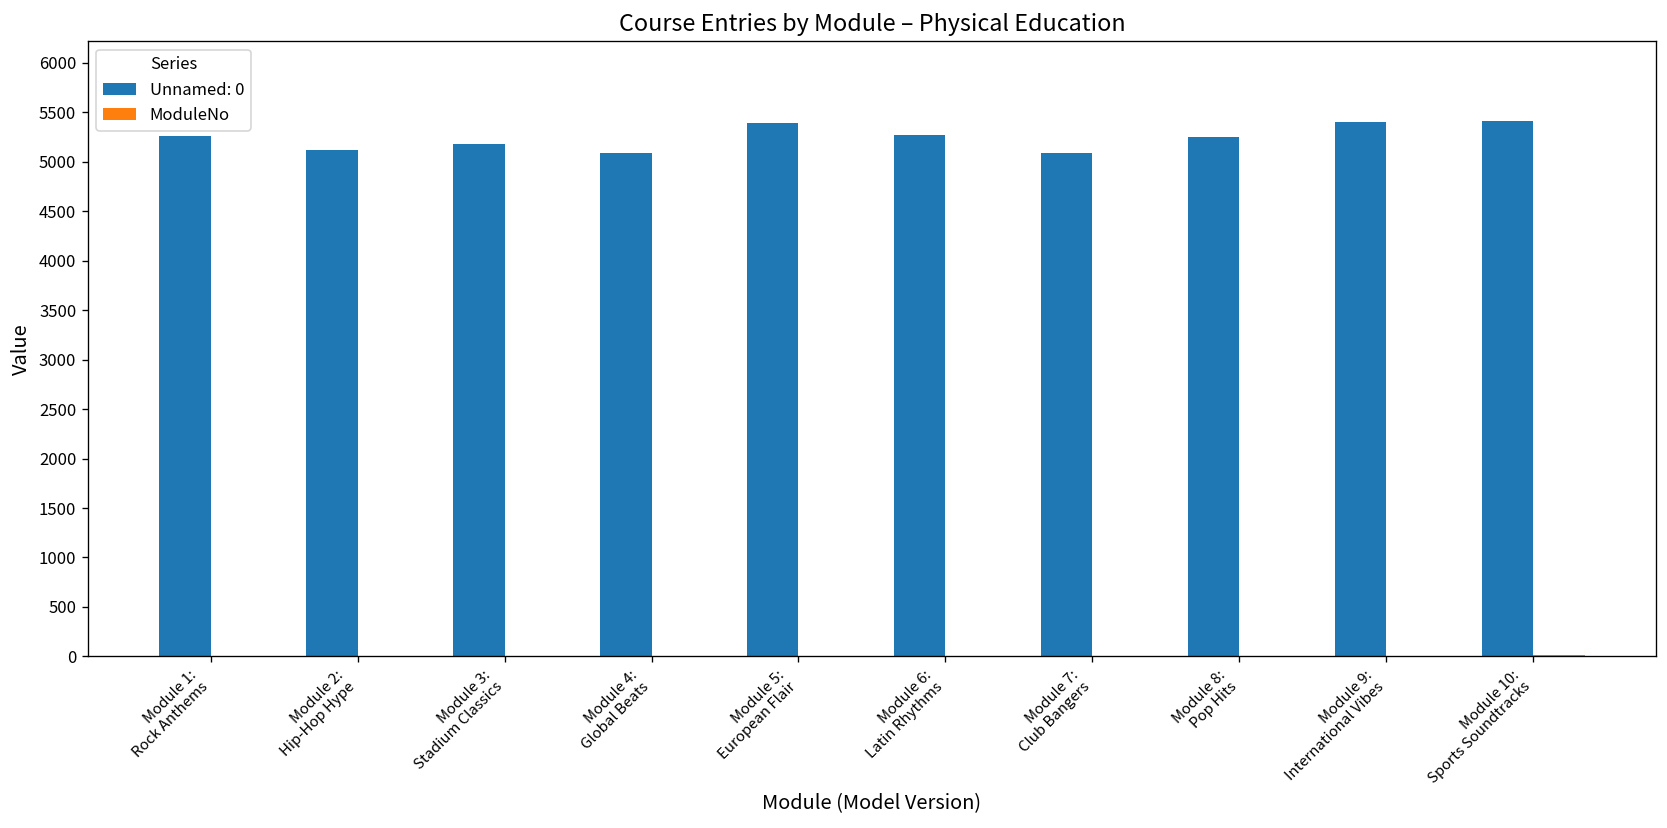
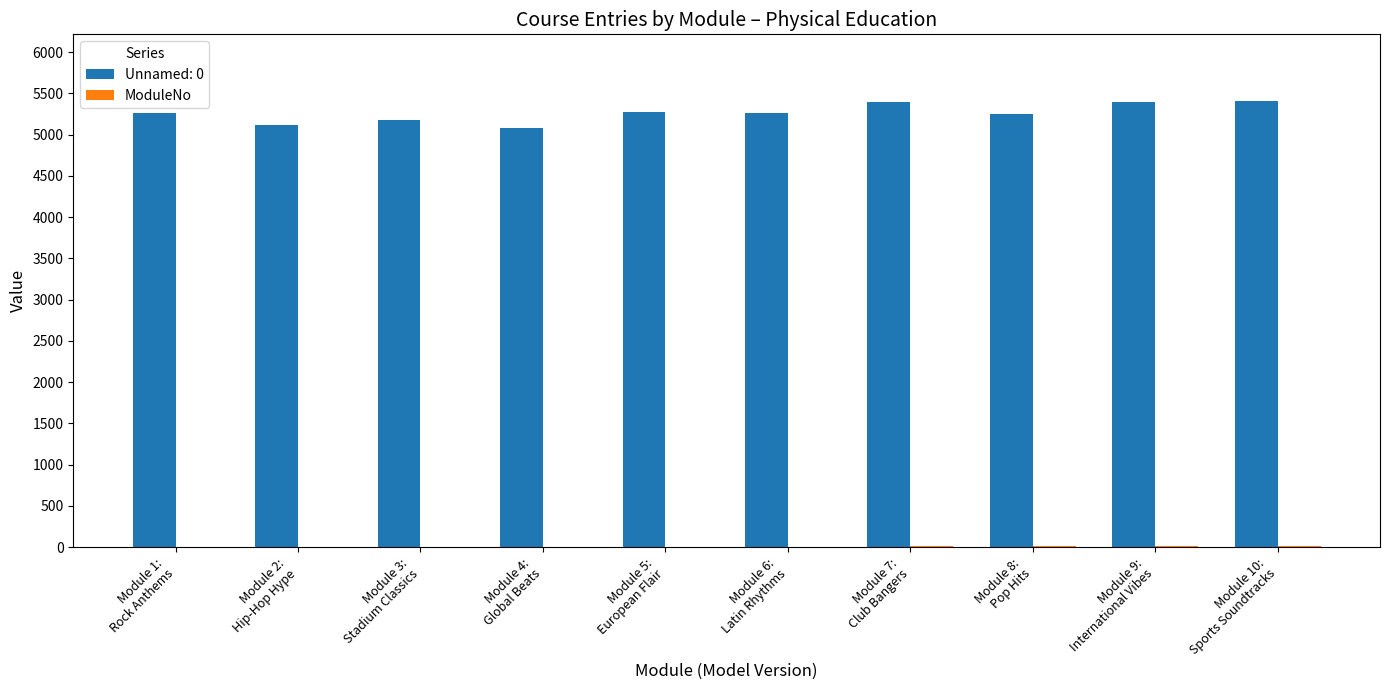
Unnamed: 0, Module 5: European Flair: 5400 -> 5300
Unnamed: 0, Module 7: Club Bangers: 5100 -> 5400
